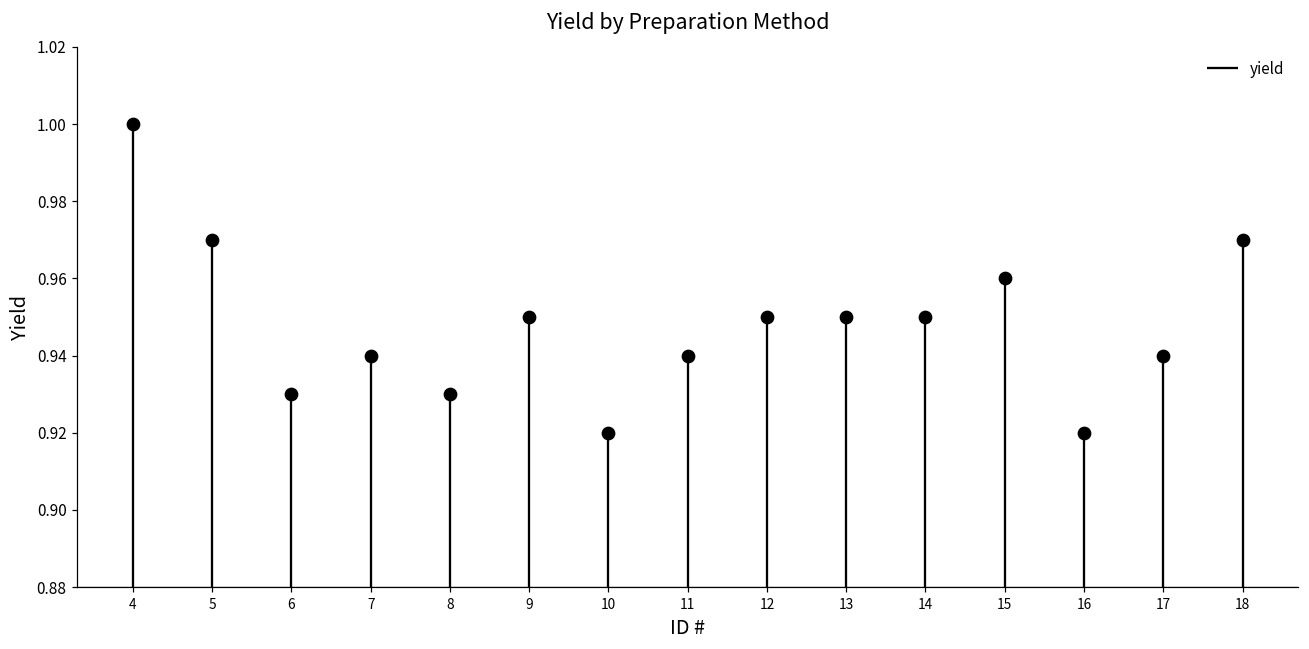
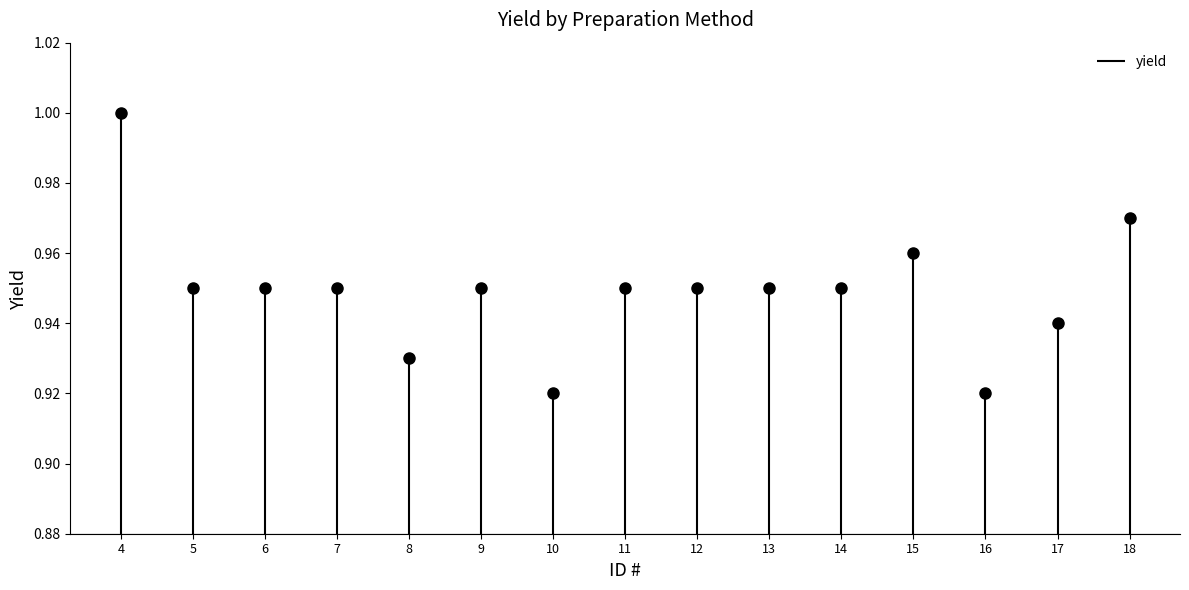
5: 0.97 -> 0.95
6: 0.93 -> 0.95
7: 0.94 -> 0.95
11: 0.94 -> 0.95
